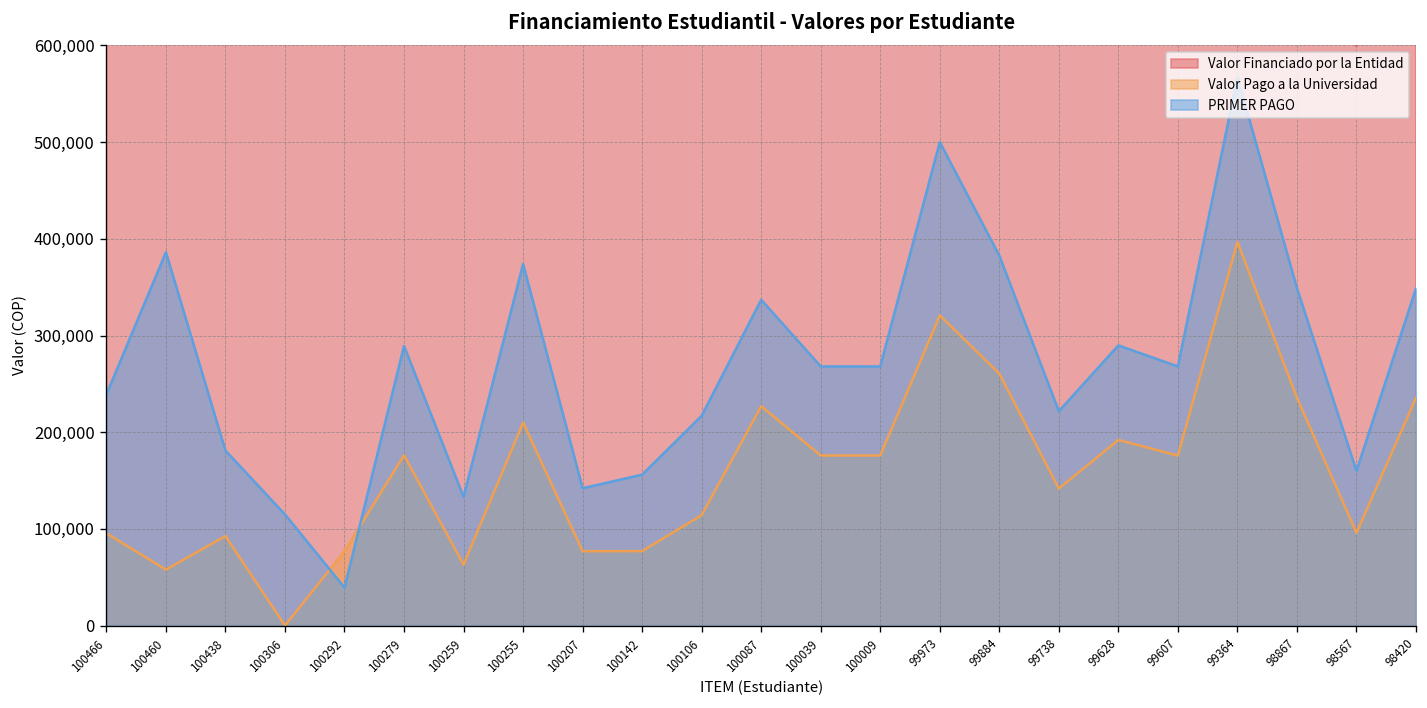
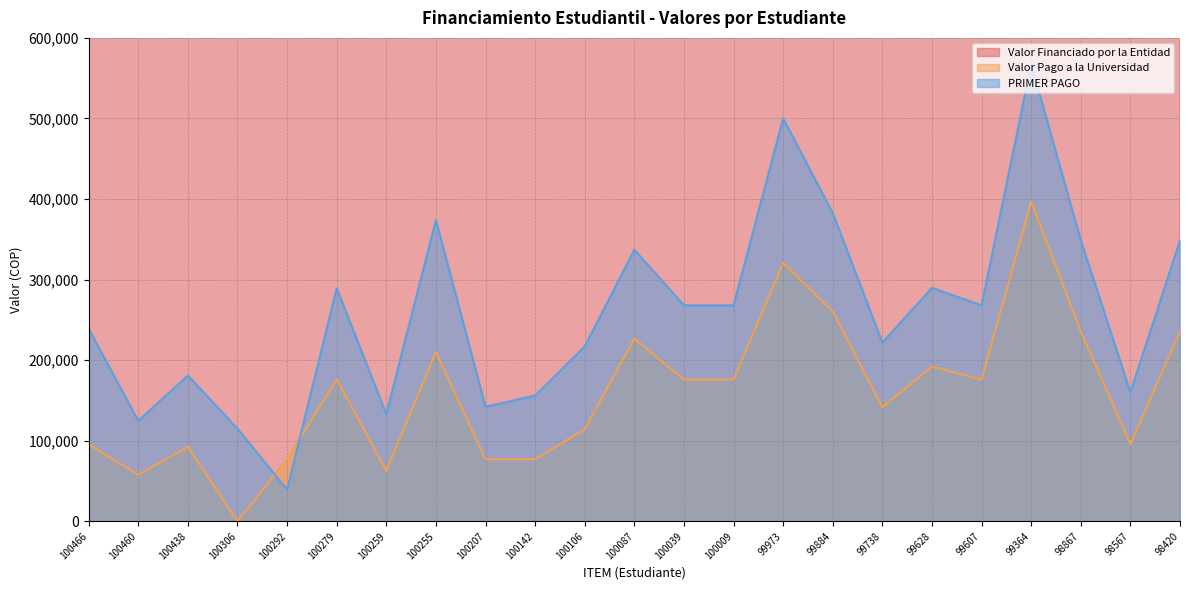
PRIMER PAGO, 100460: 390,000 -> 120,000
